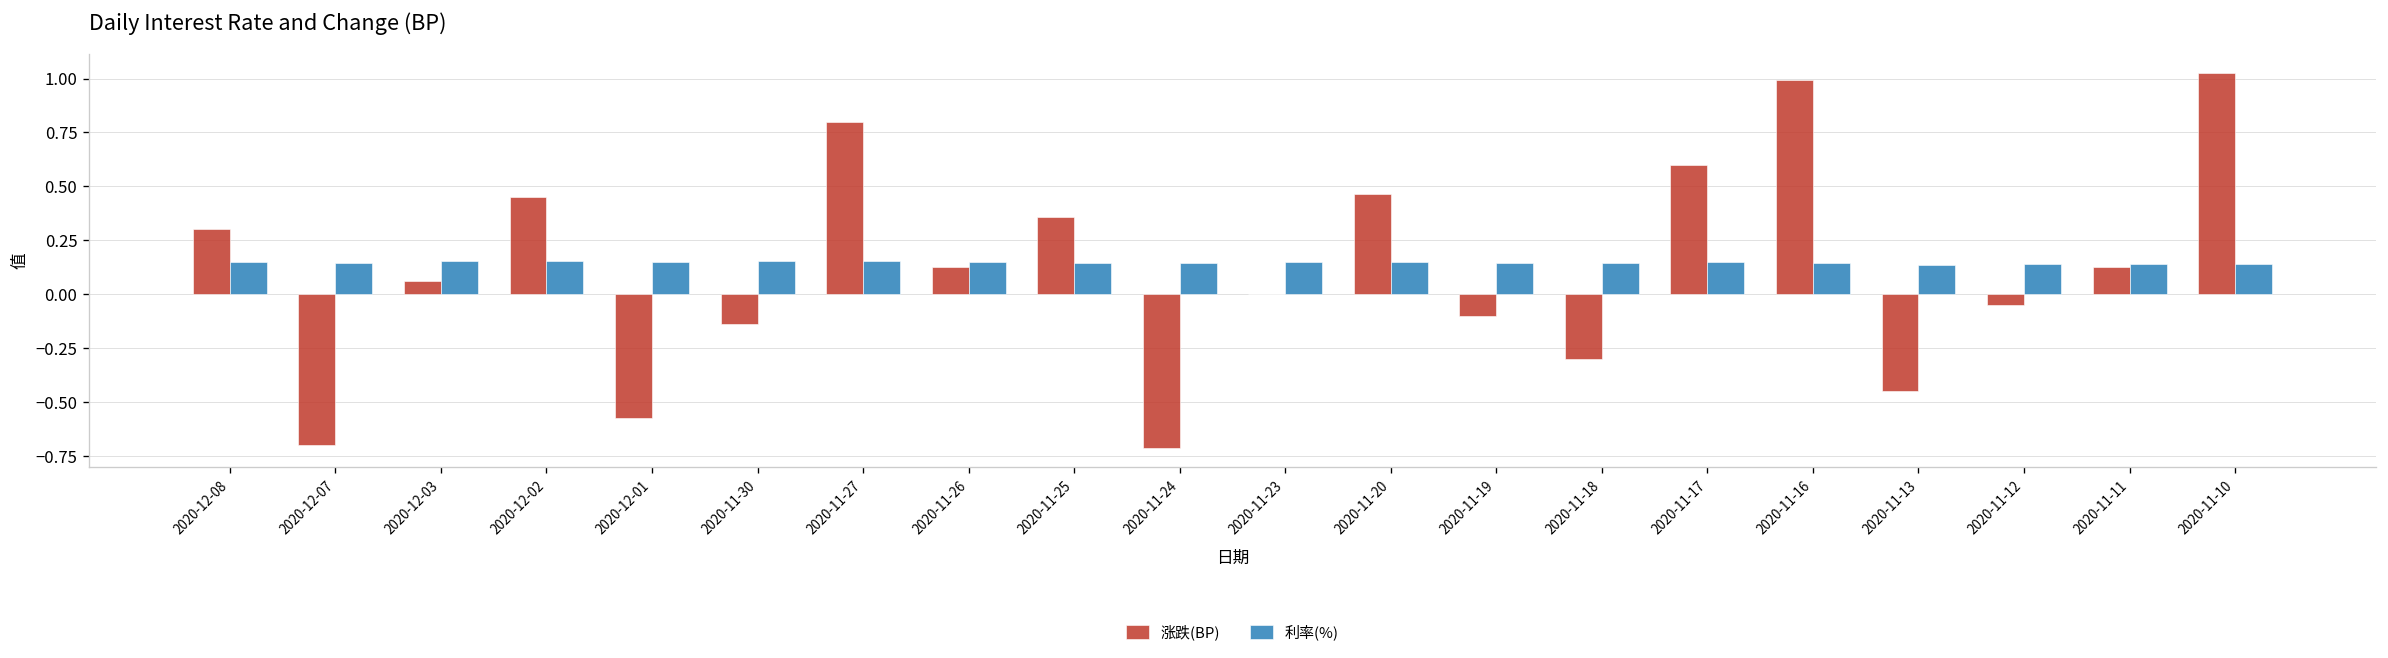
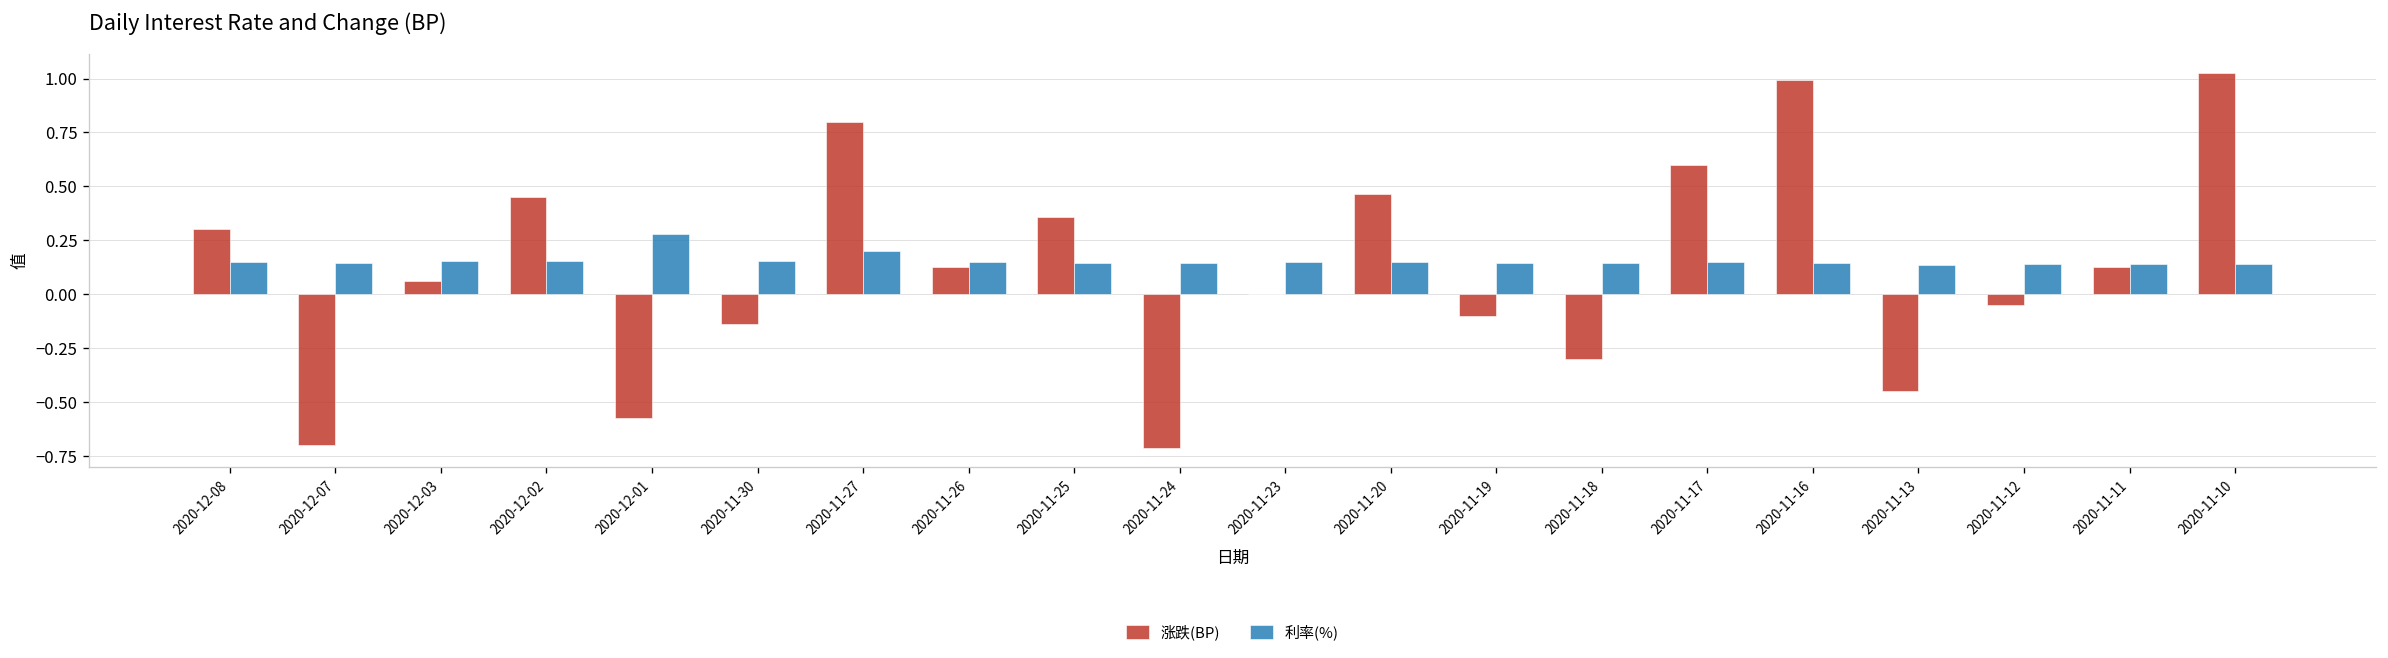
利率(%), 2020-12-01: 0.15 -> 0.28
利率(%), 2020-11-27: 0.15 -> 0.20
